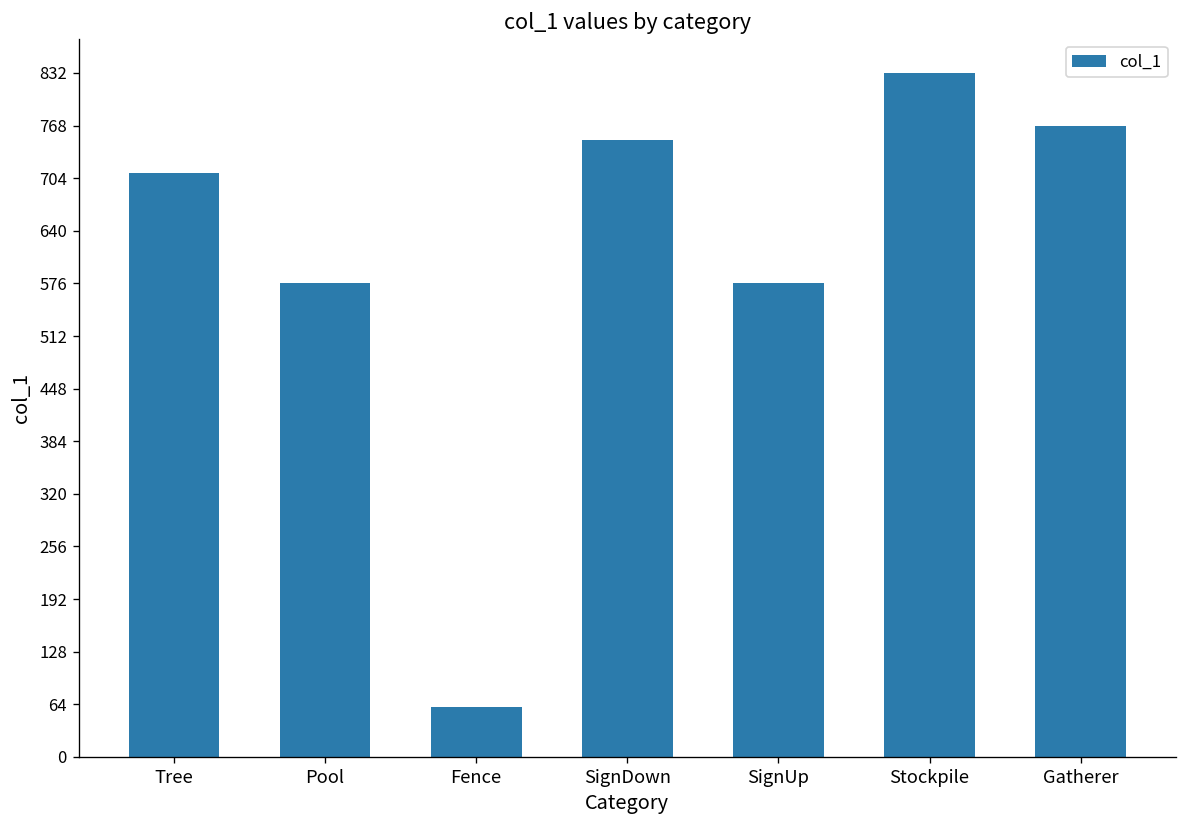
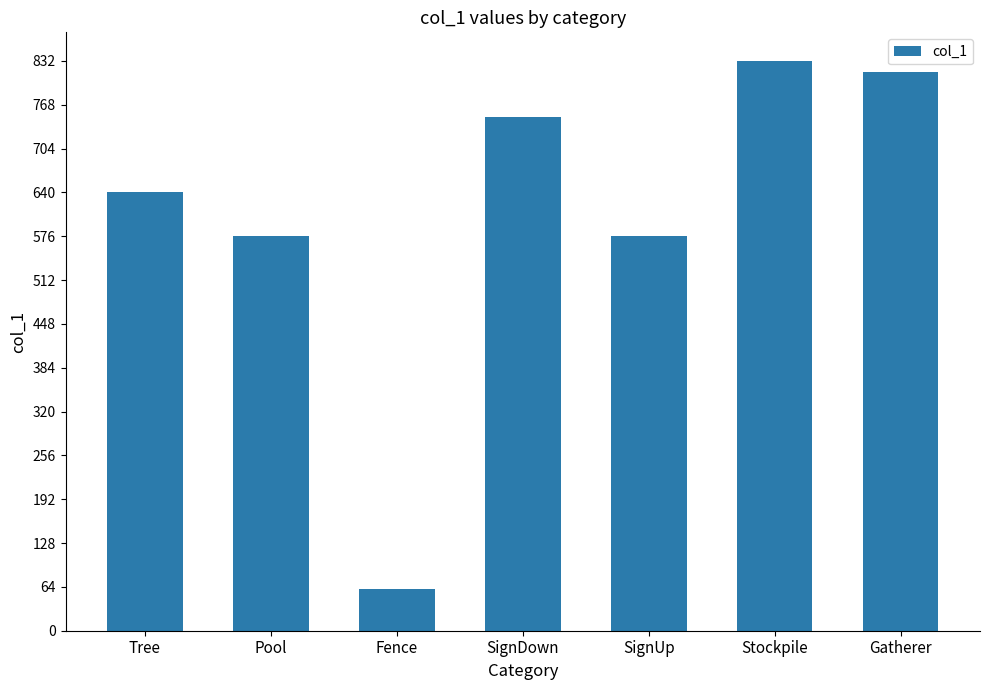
Tree: 710 -> 640
Gatherer: 770 -> 820
